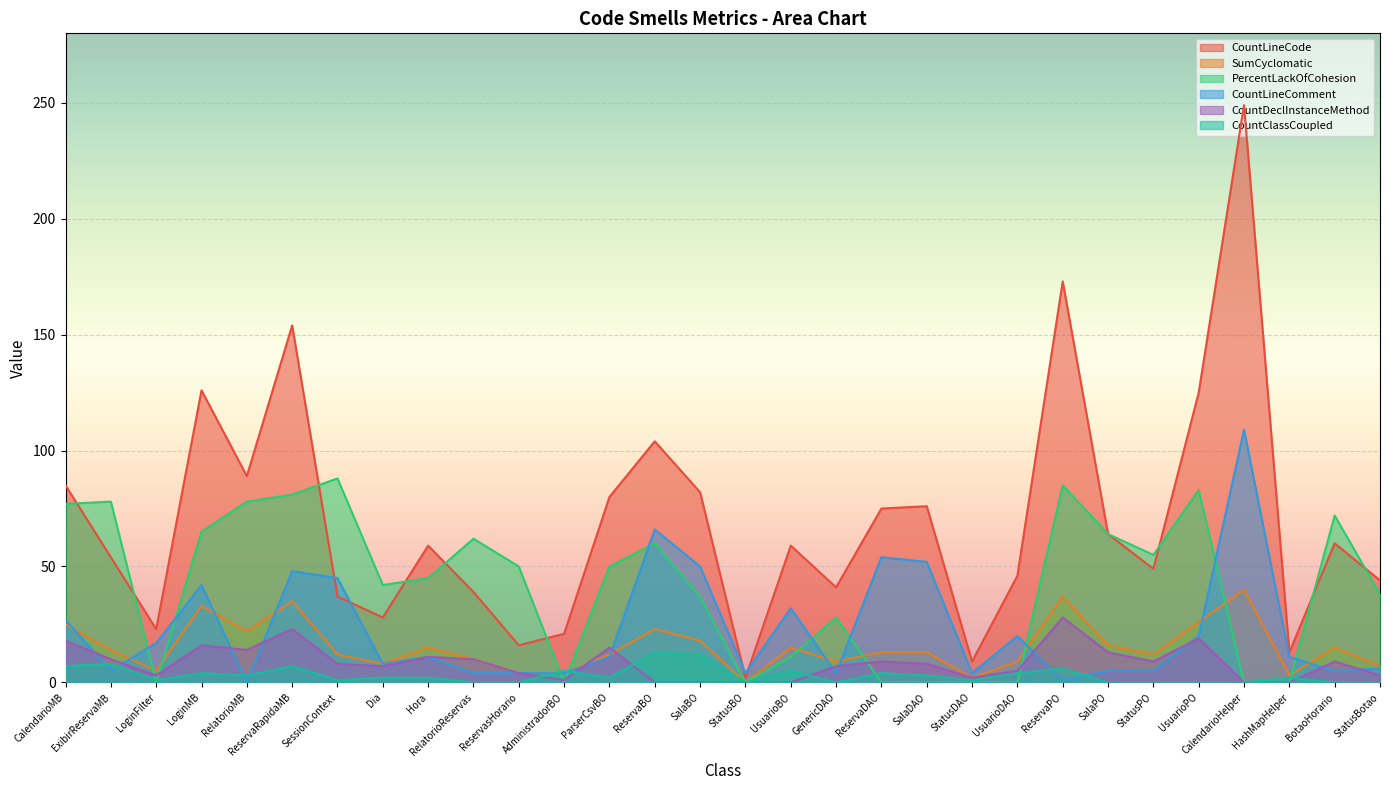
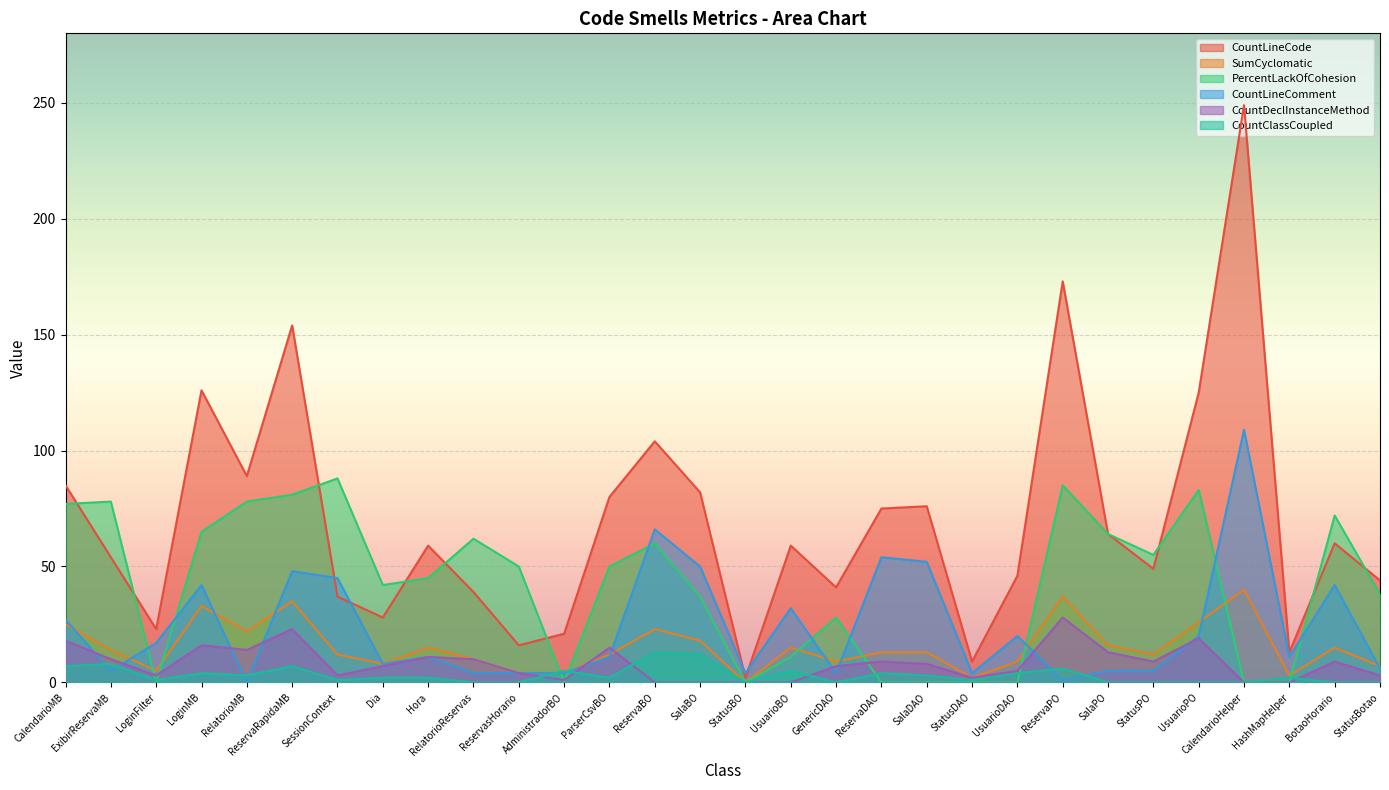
CountDeclInstanceMethod, SessionContext: 8 -> 3
CountLineComment, BotaoHorario: 5 -> 42
